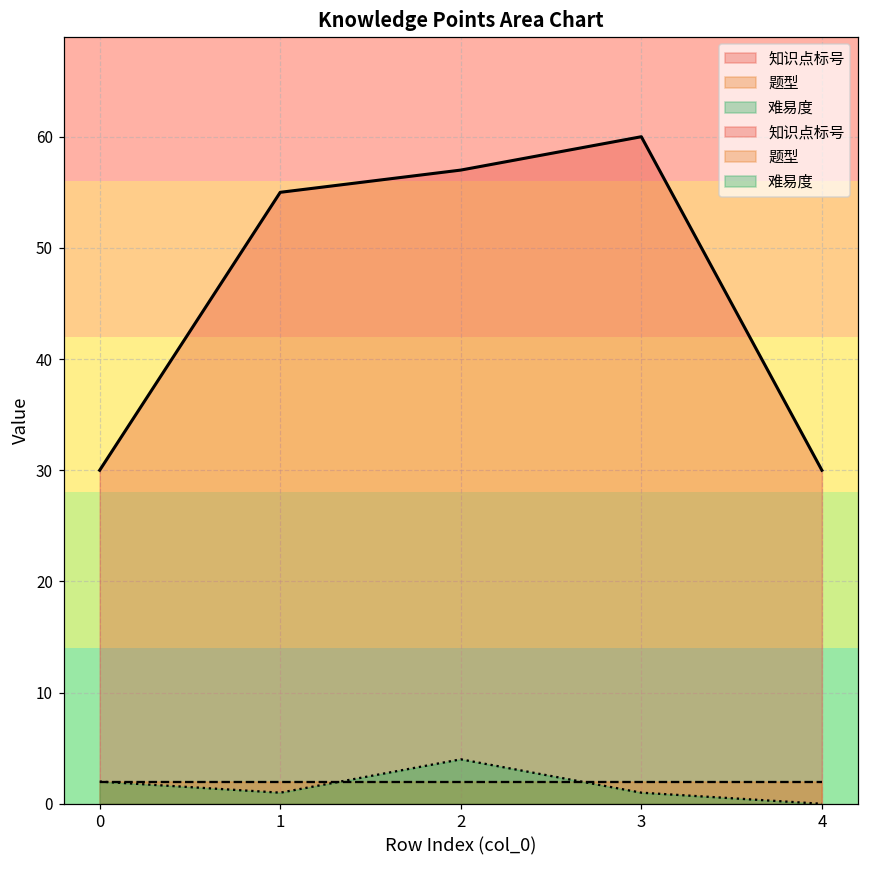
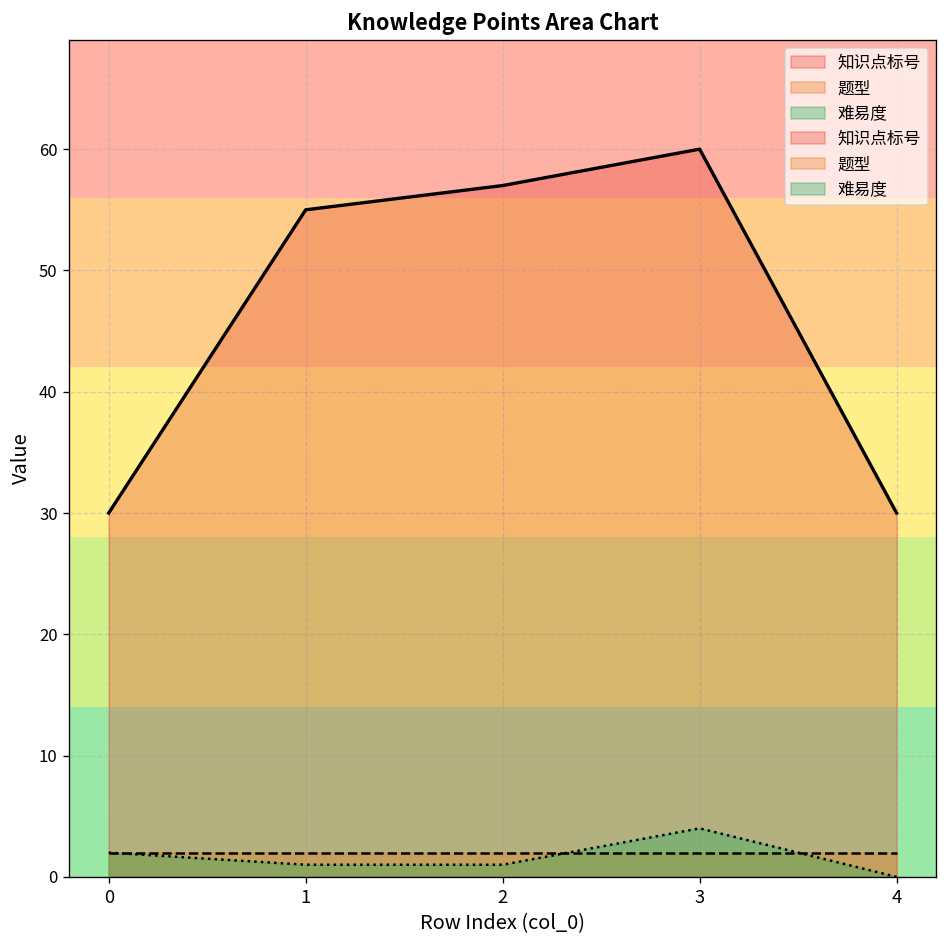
难易度, 2: 4 -> 1
难易度, 3: 1 -> 4
